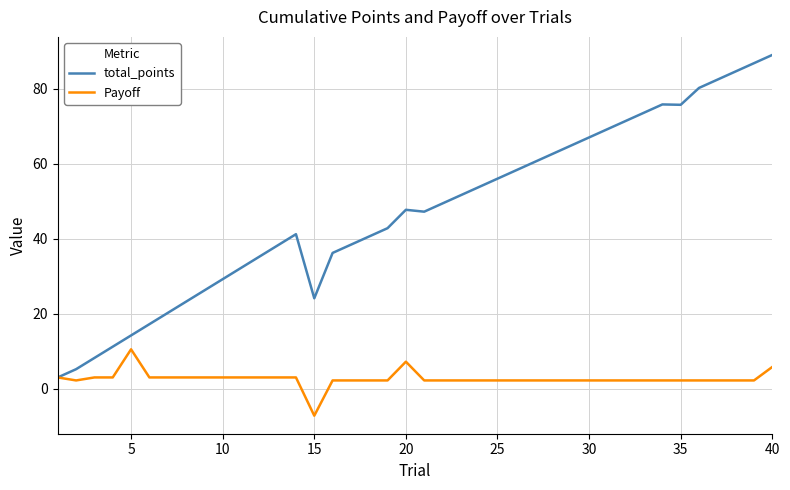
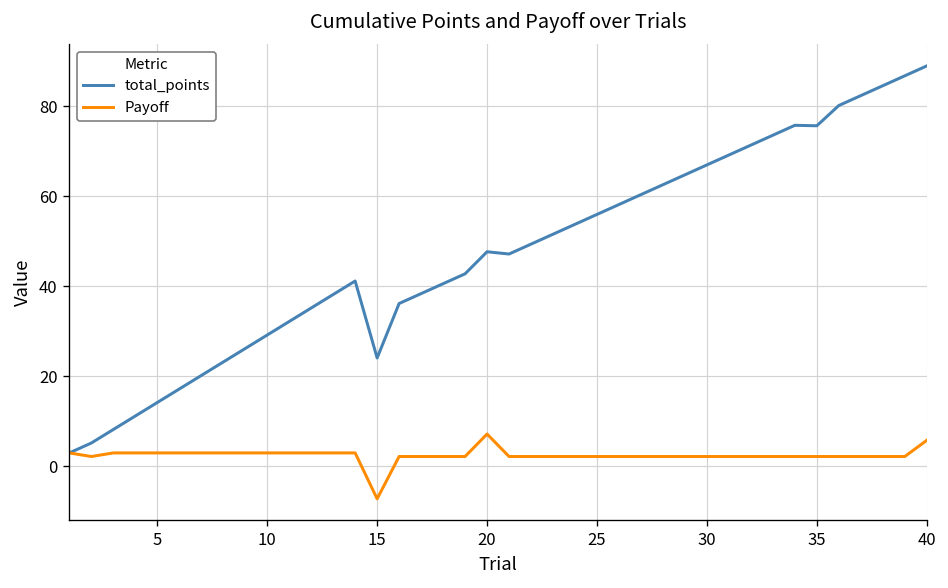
Payoff, 5: 11 -> 3
